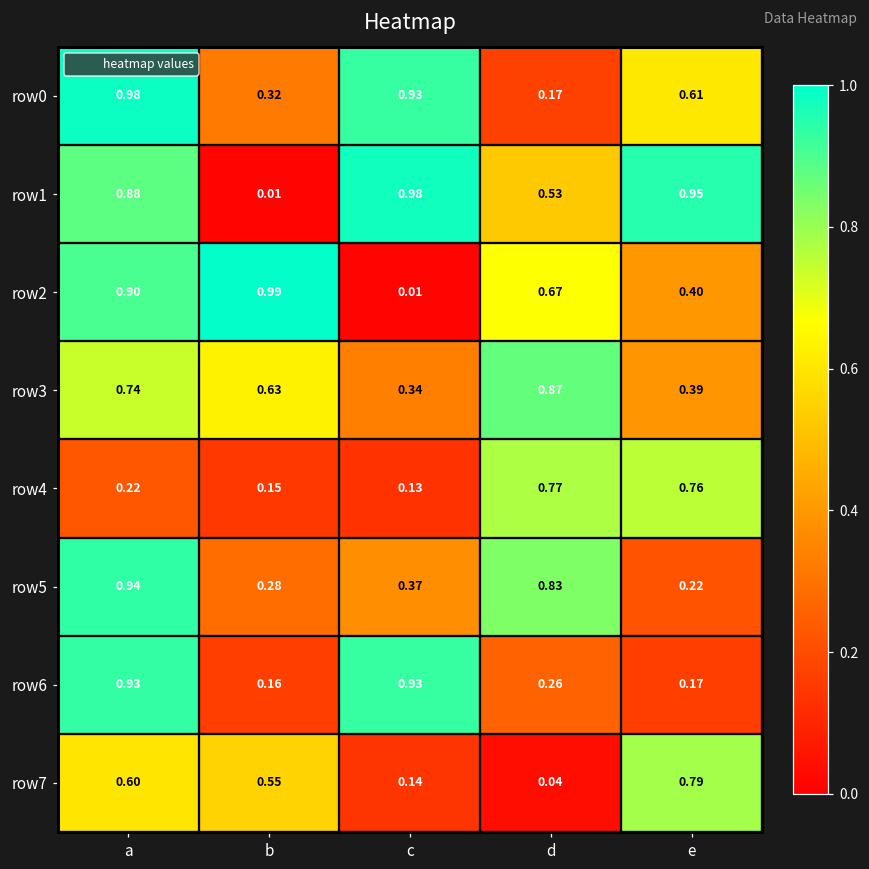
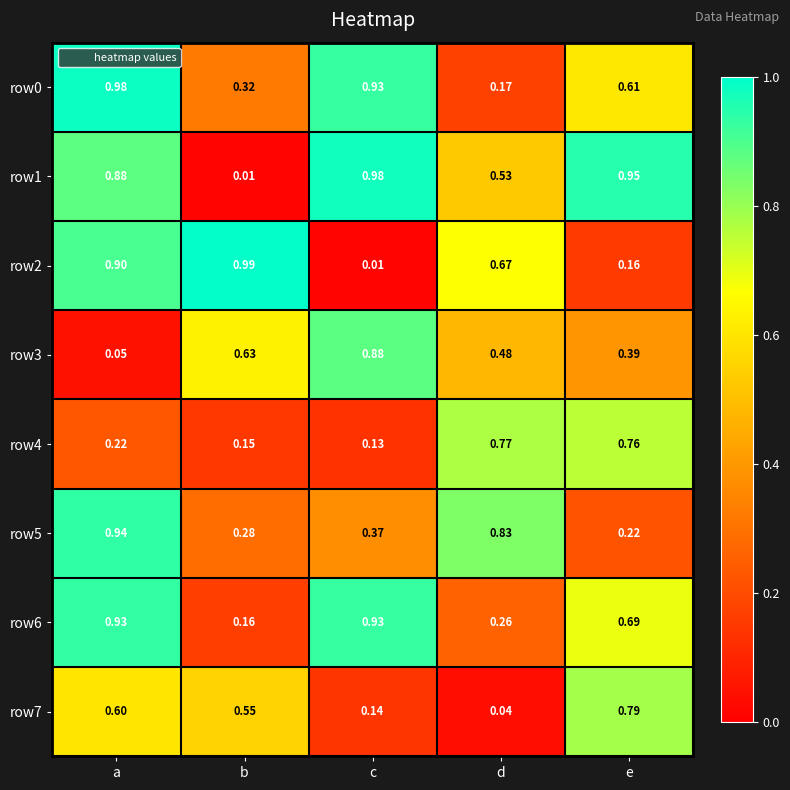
row2, e: 0.40 -> 0.16
row3, a: 0.74 -> 0.05
row3, c: 0.34 -> 0.88
row3, d: 0.87 -> 0.48
row6, e: 0.17 -> 0.69
